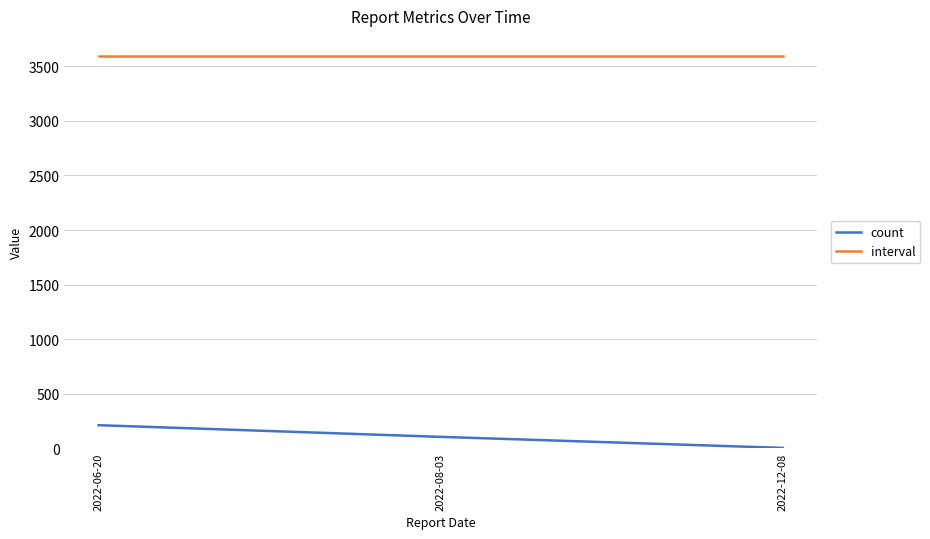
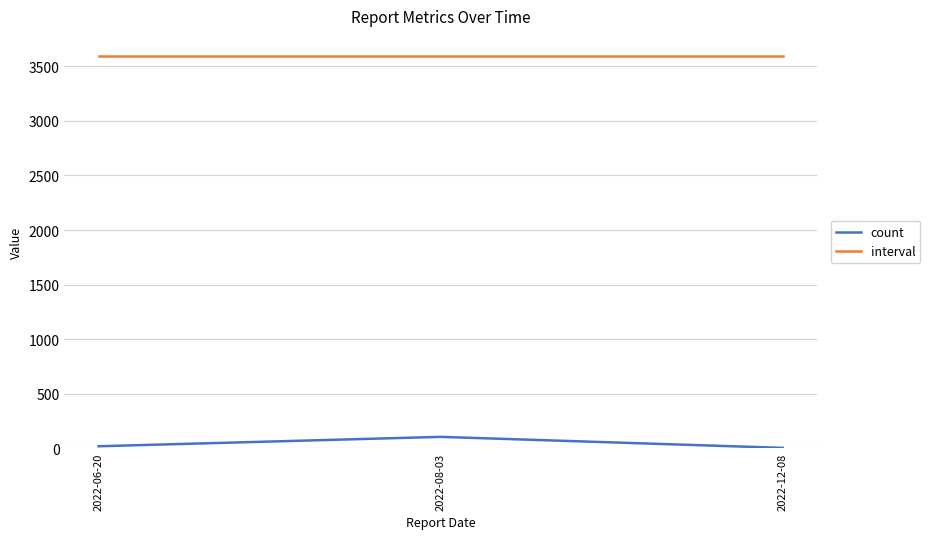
count, 2022-06-20: 210 -> 20
